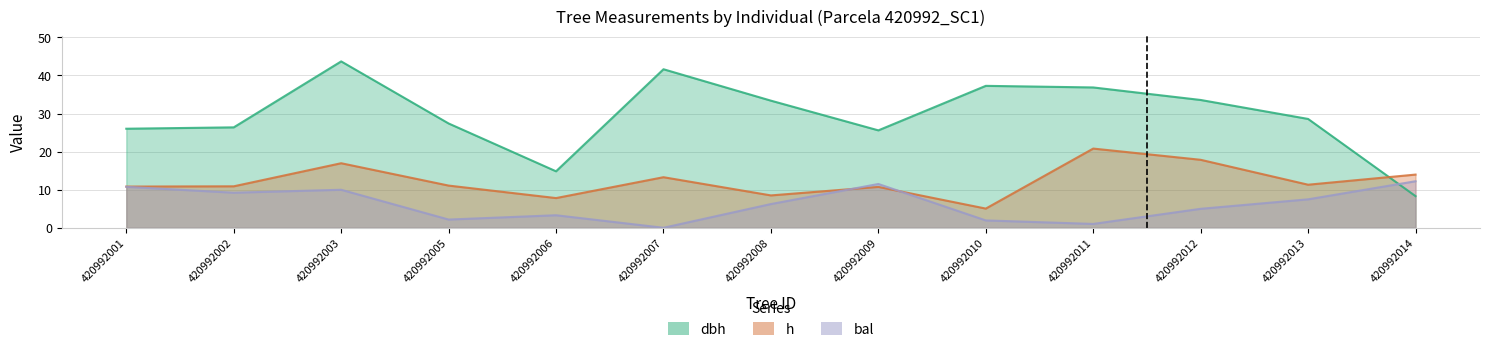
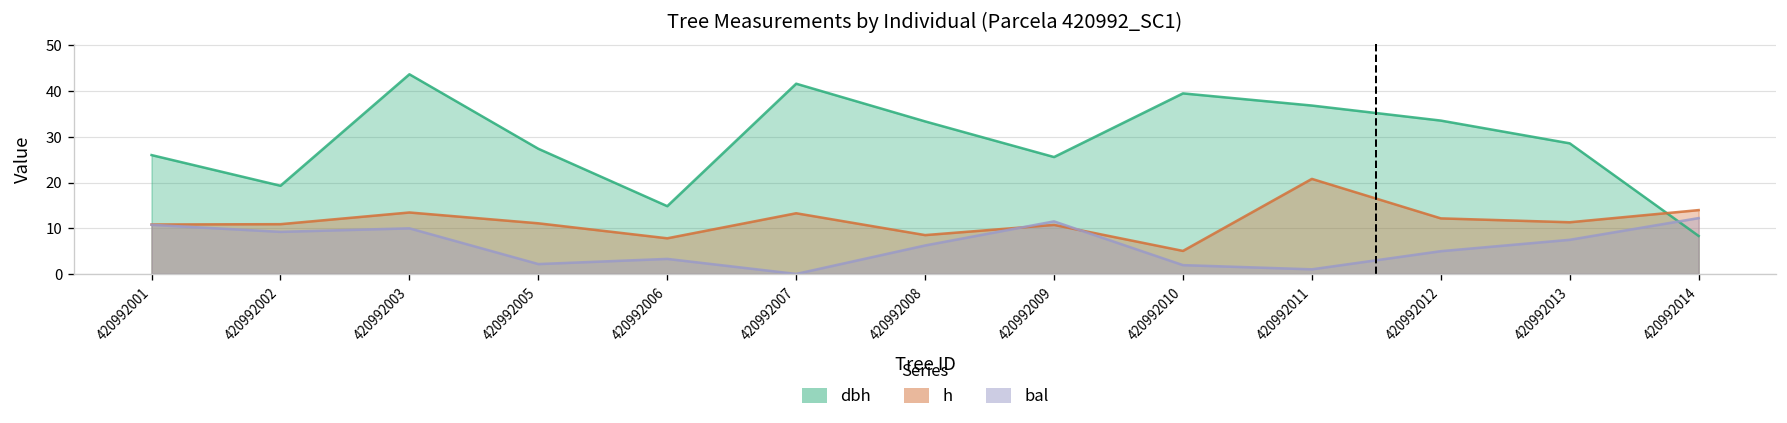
dbh, 420992002: 26 -> 19
h, 420992003: 17 -> 13
dbh, 420992010: 37 -> 40
h, 420992012: 18 -> 12
